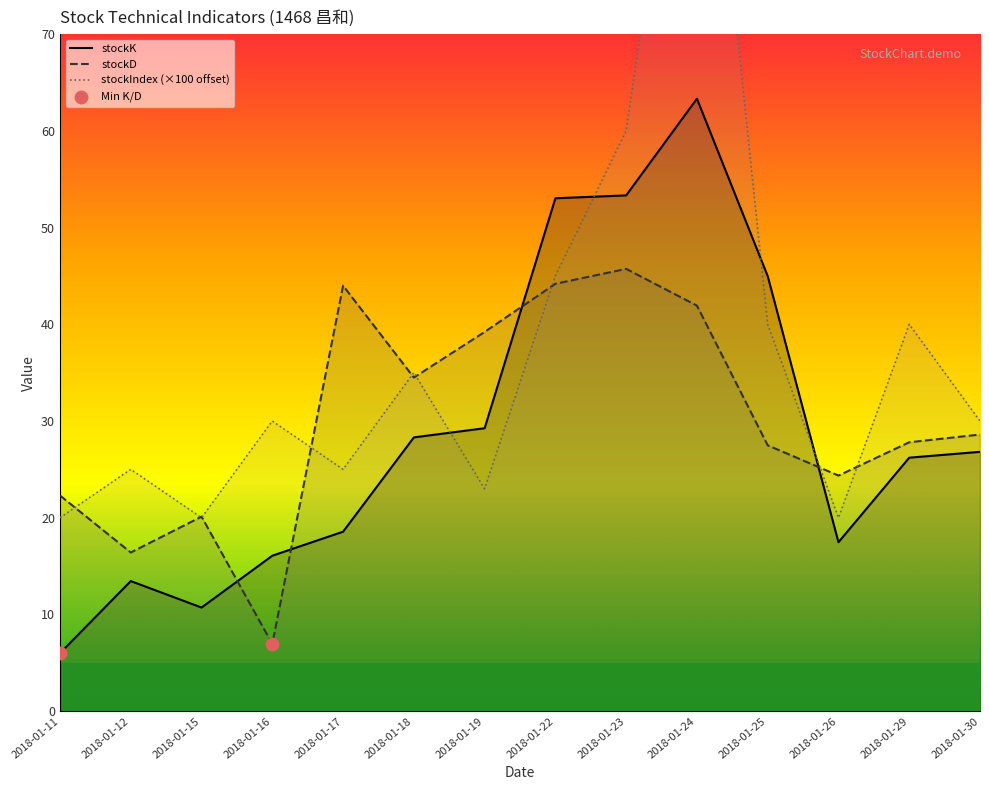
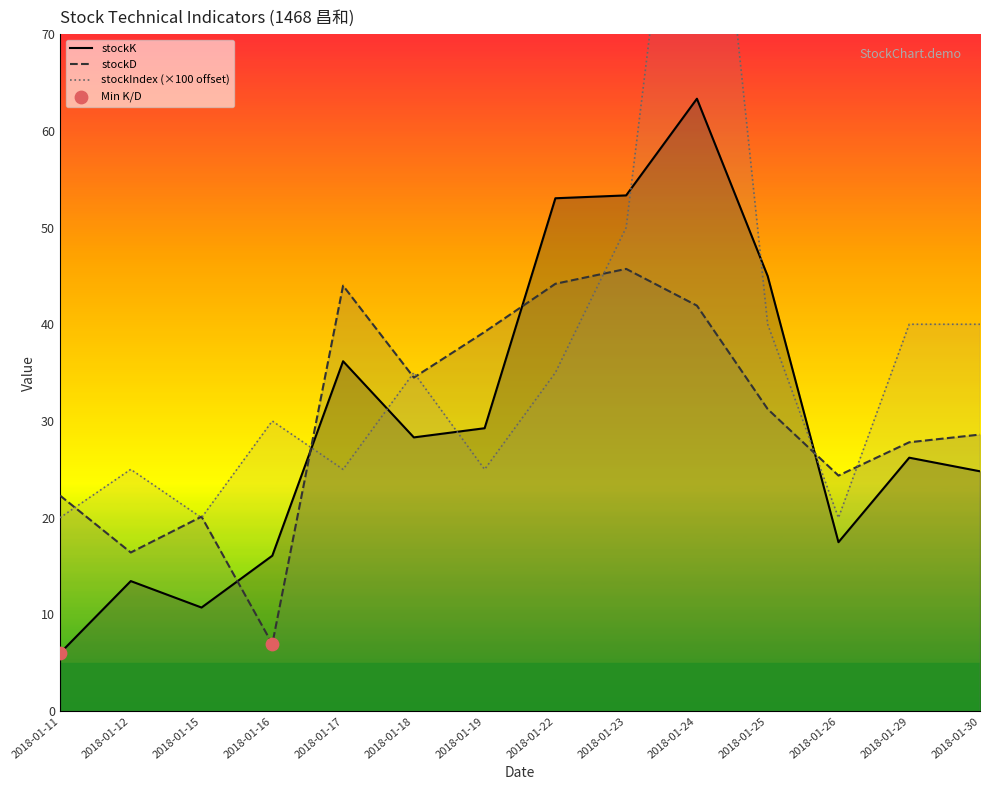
stockK, 2018-01-17: 19 -> 36
stockIndex (×100 offset), 2018-01-19: 23 -> 25
stockIndex (×100 offset), 2018-01-22: 45 -> 35
stockIndex (×100 offset), 2018-01-23: 60 -> 50
stockD, 2018-01-25: 27 -> 31
stockK, 2018-01-30: 27 -> 25
stockIndex (×100 offset), 2018-01-30: 30 -> 40
